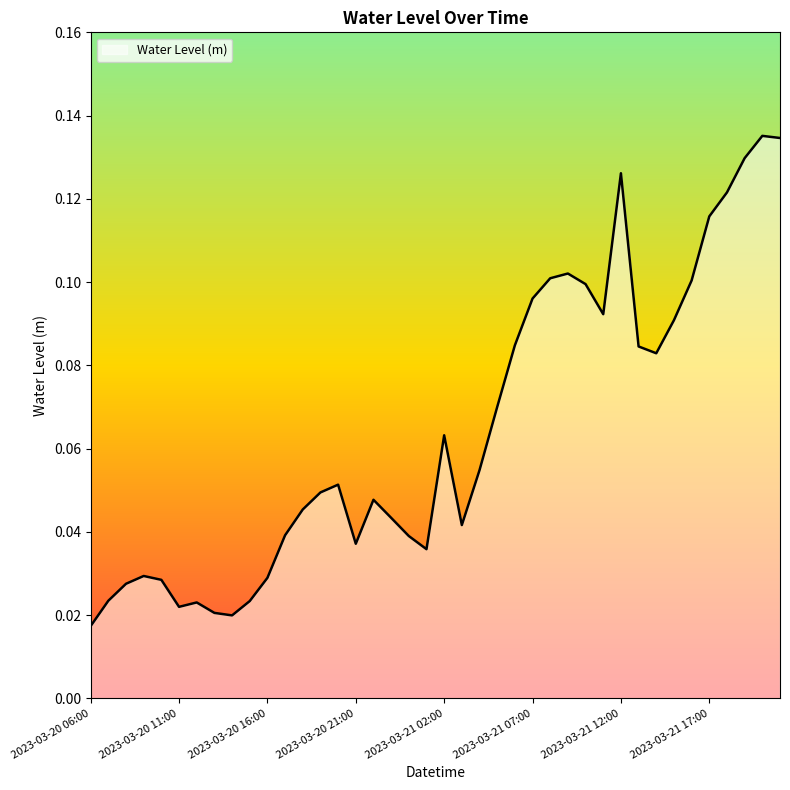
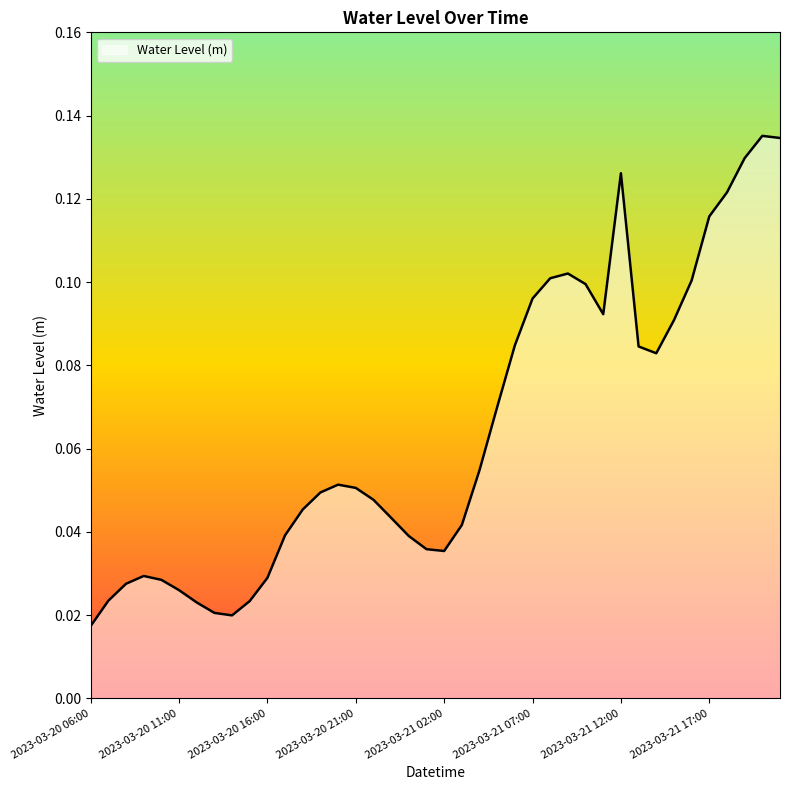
2023-03-20 11:00: 0.022 -> 0.026
2023-03-20 21:00: 0.037 -> 0.051
2023-03-21 02:00: 0.063 -> 0.035
